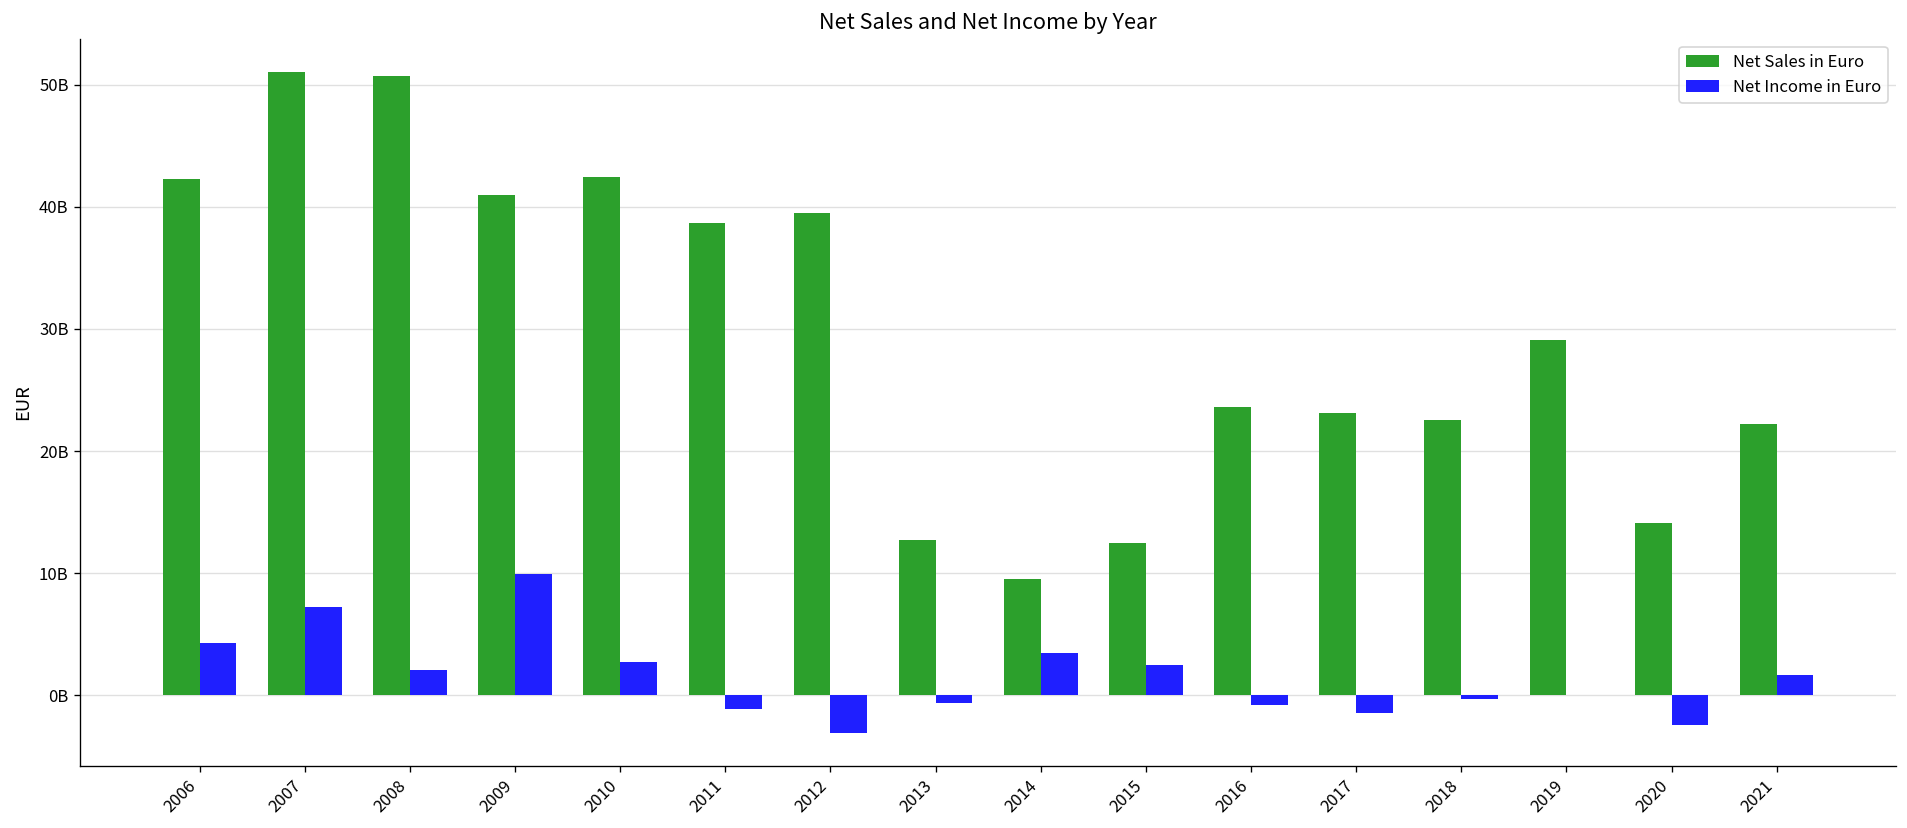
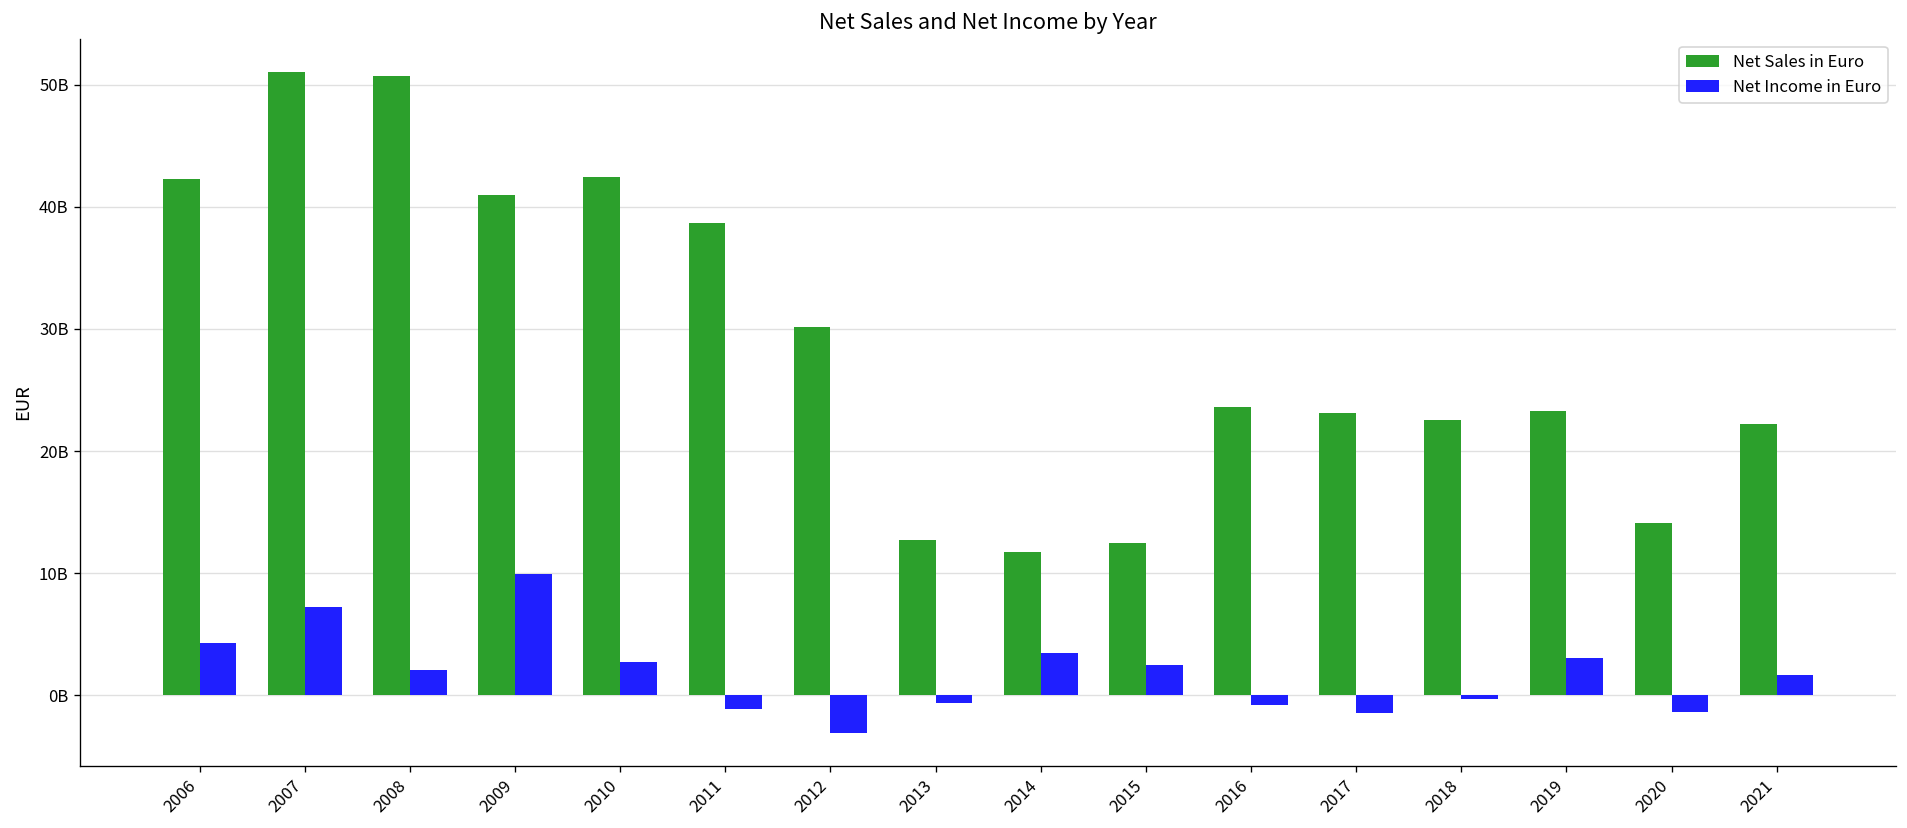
Net Sales in Euro, 2012: 39500000000 -> 30200000000
Net Sales in Euro, 2014: 9500000000 -> 11800000000
Net Sales in Euro, 2019: 29100000000 -> 23300000000
Net Income in Euro, 2019: 0 -> 3100000000
Net Income in Euro, 2020: -2400000000 -> -1400000000
